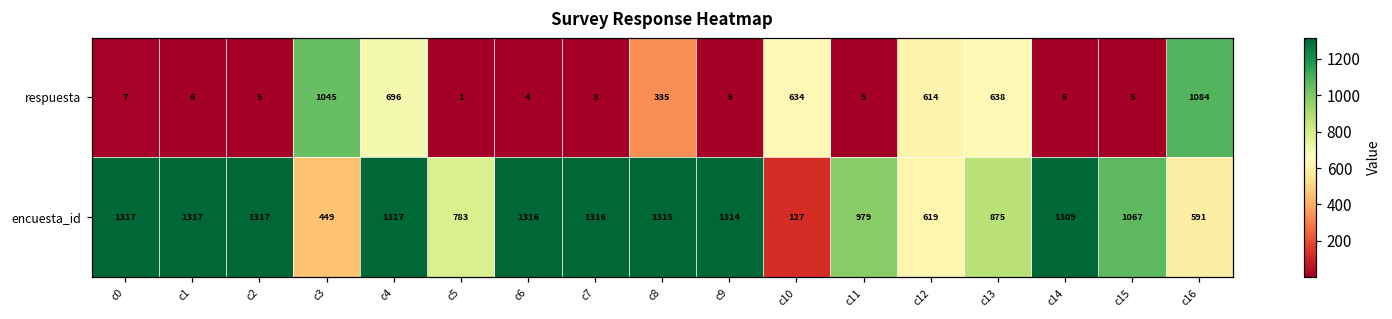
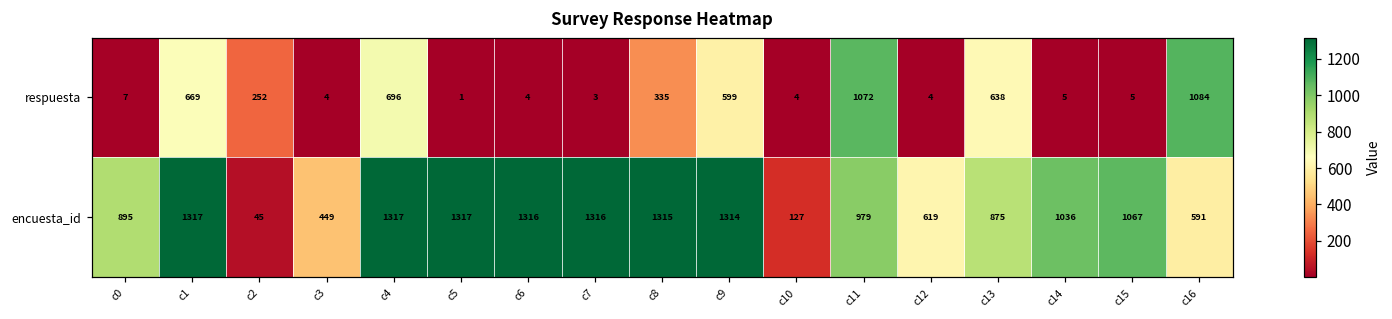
respuesta, c1: 6 -> 669
respuesta, c2: 5 -> 252
respuesta, c3: 1045 -> 4
respuesta, c9: 3 -> 599
respuesta, c10: 634 -> 4
respuesta, c11: 5 -> 1072
respuesta, c12: 614 -> 4
encuesta_id, c0: 1317 -> 895
encuesta_id, c2: 1317 -> 45
encuesta_id, c5: 783 -> 1317
encuesta_id, c14: 1309 -> 1036
